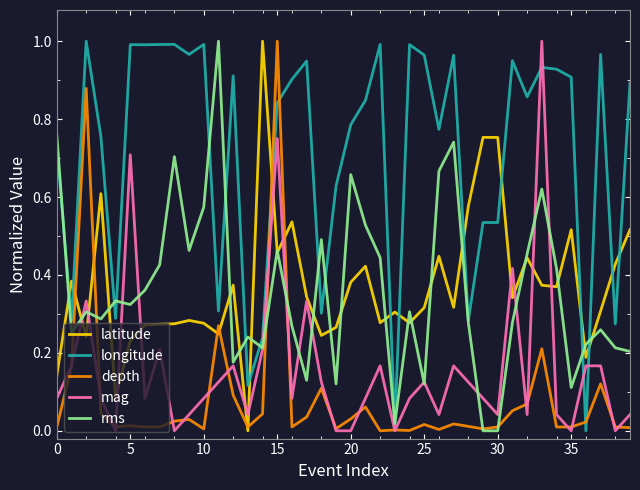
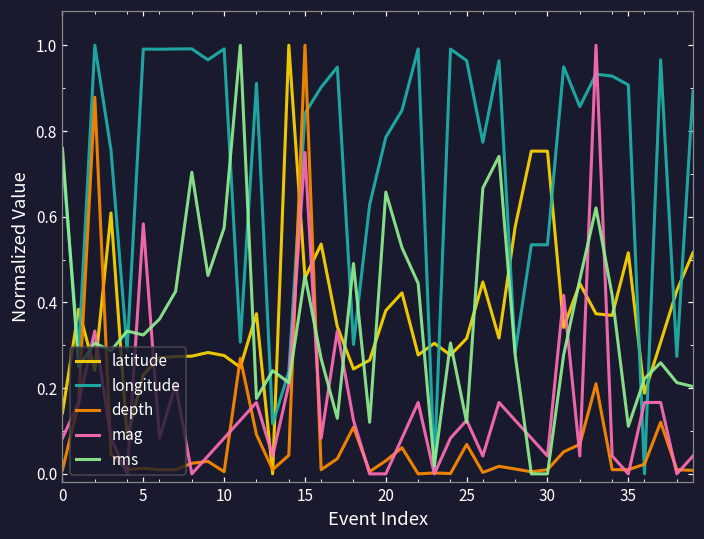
mag, 5: 0.71 -> 0.58
depth, 25: 0.02 -> 0.07
